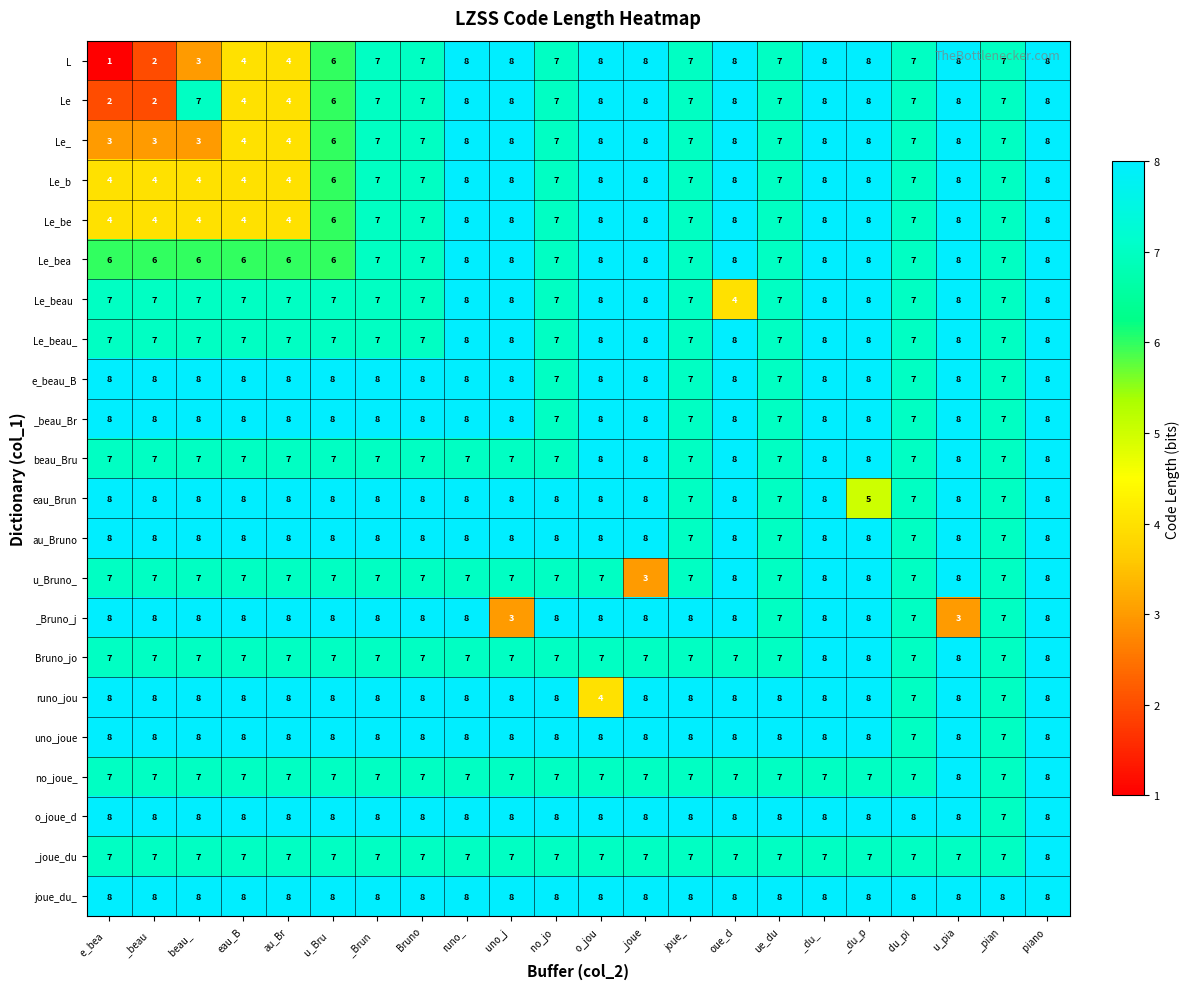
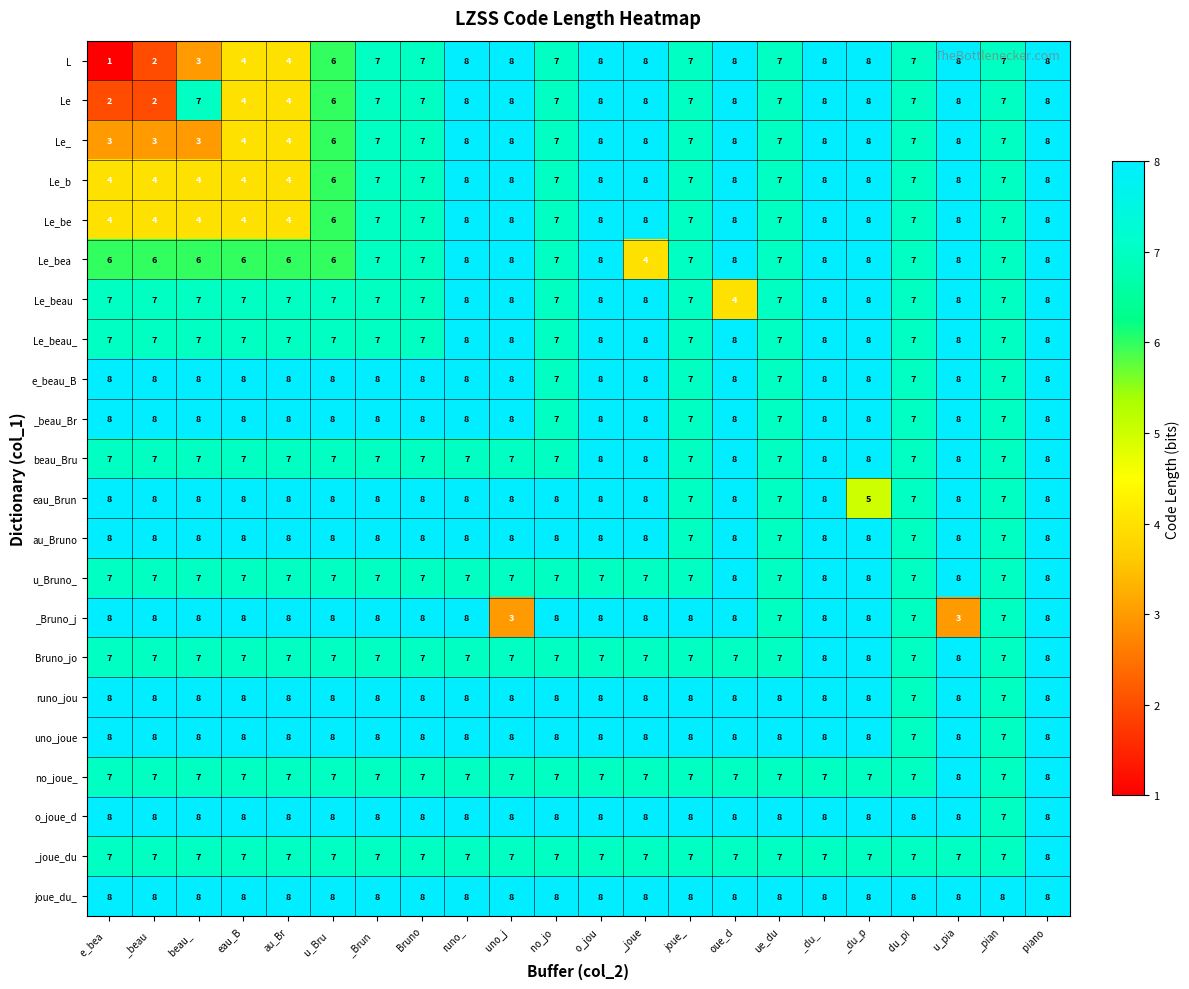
Le_bea, _joue: 8 -> 4
u_Bruno_, _joue: 3 -> 7
runo_jou, o_jou: 4 -> 8
